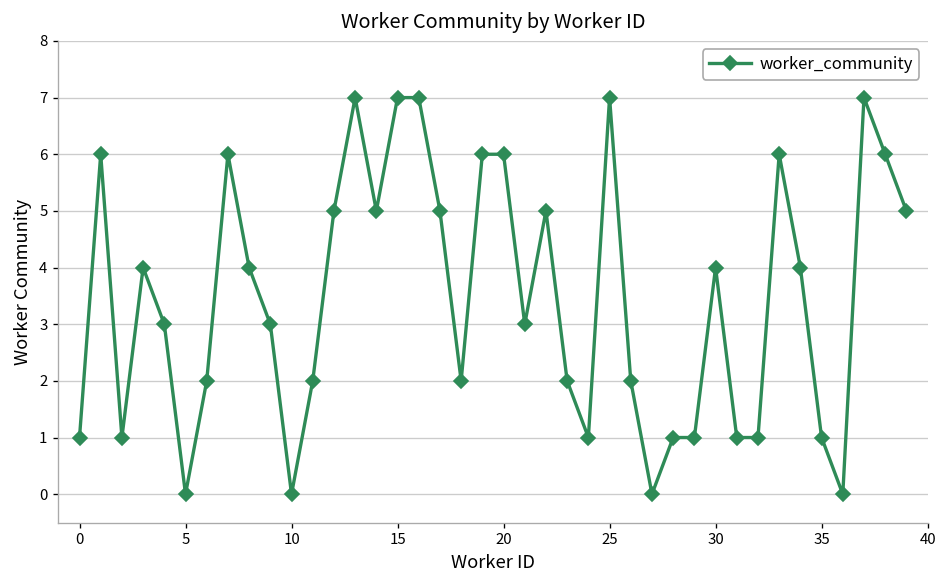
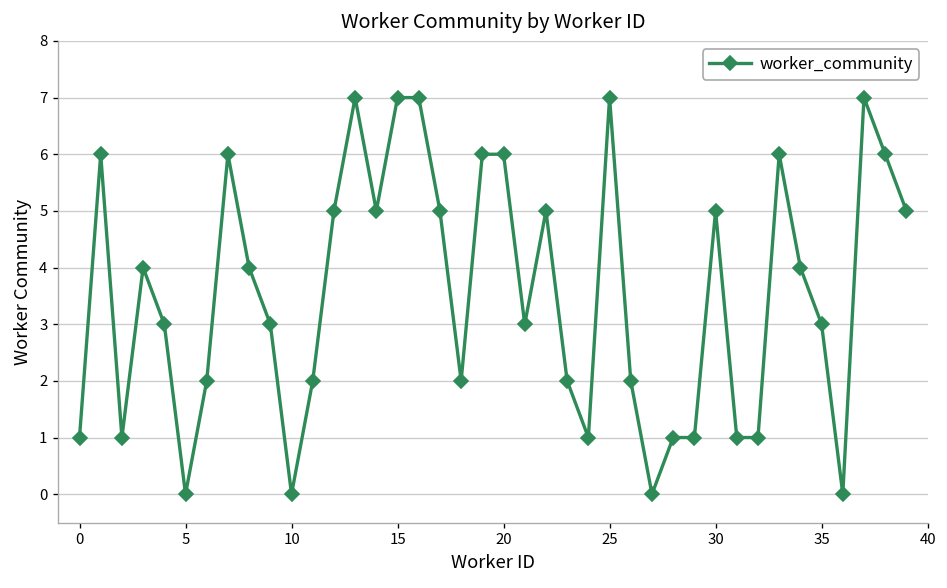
30: 4 -> 5
35: 1 -> 3
